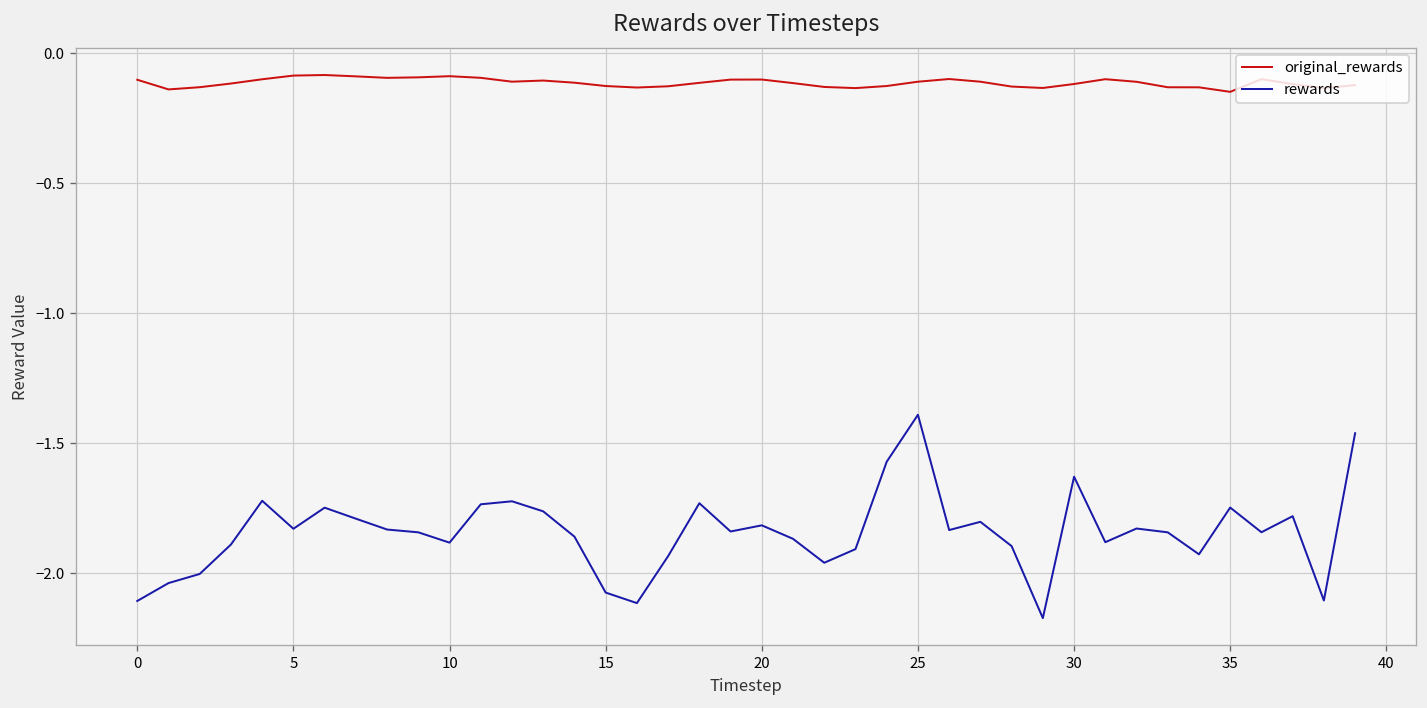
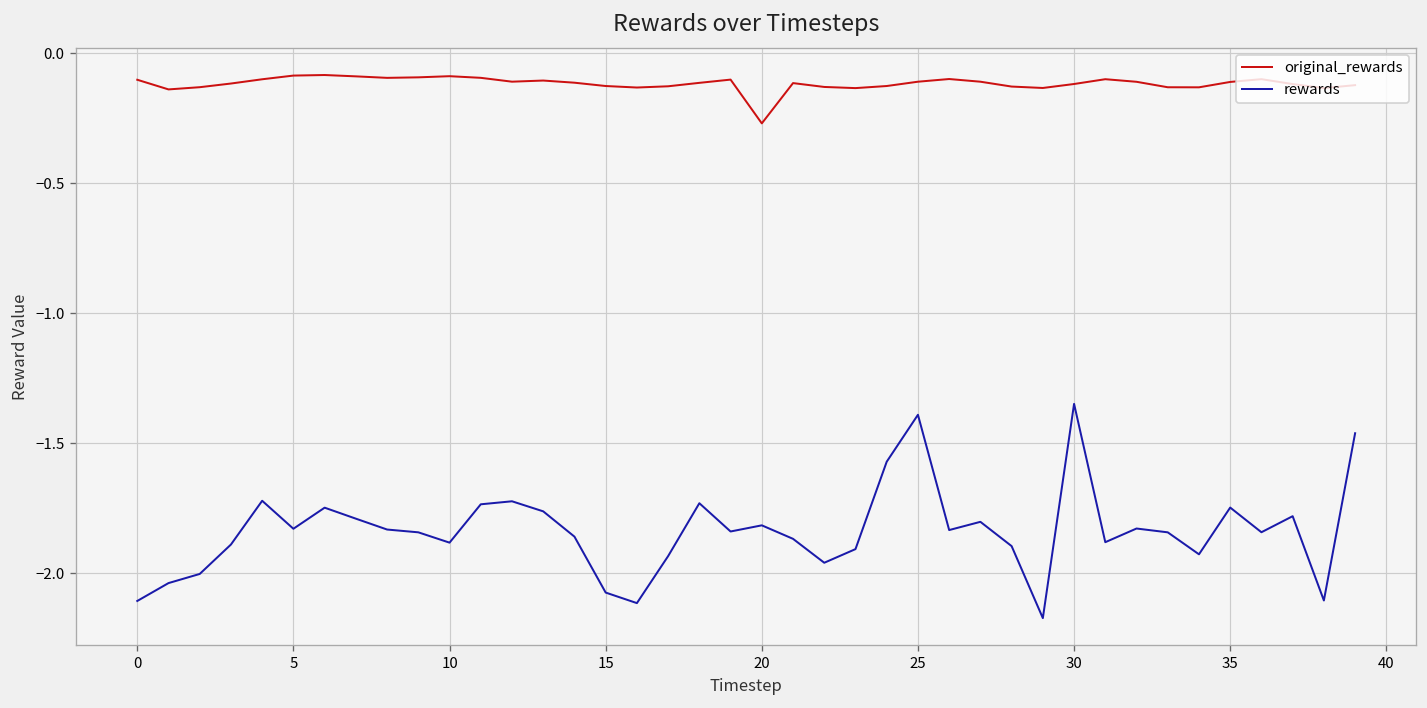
original_rewards, 20: -0.10 -> -0.27
rewards, 30: -1.63 -> -1.35
original_rewards, 35: -0.15 -> -0.11
